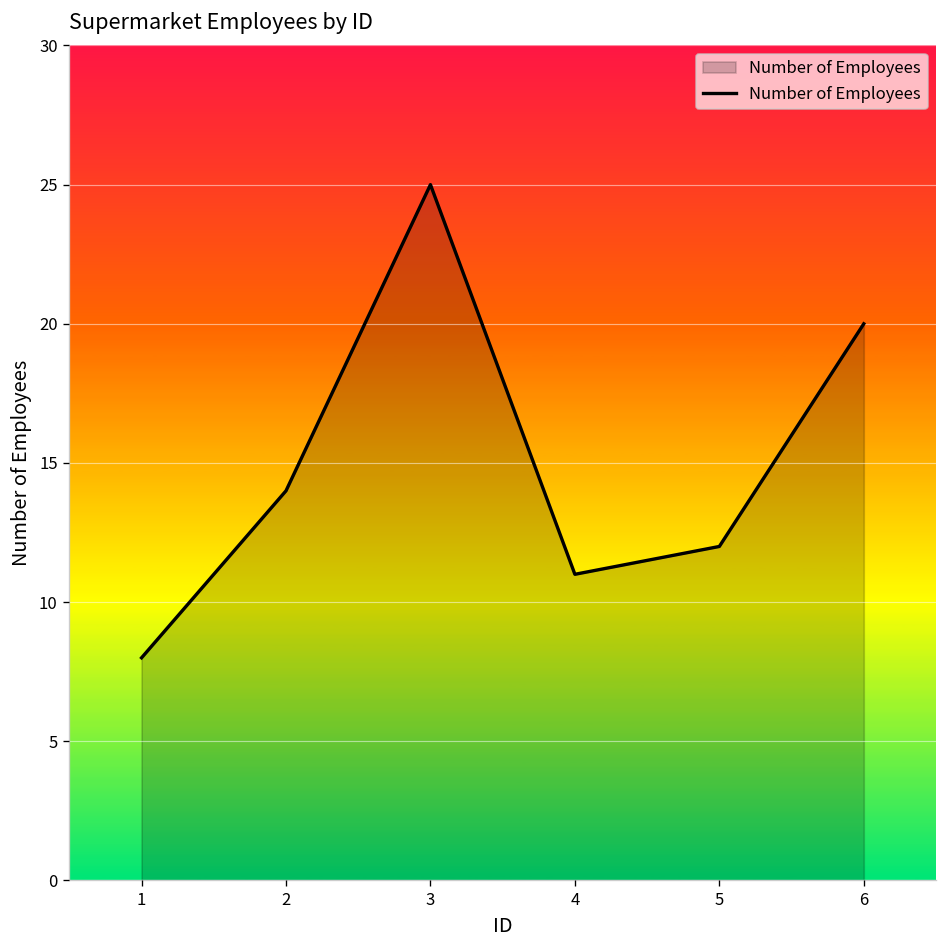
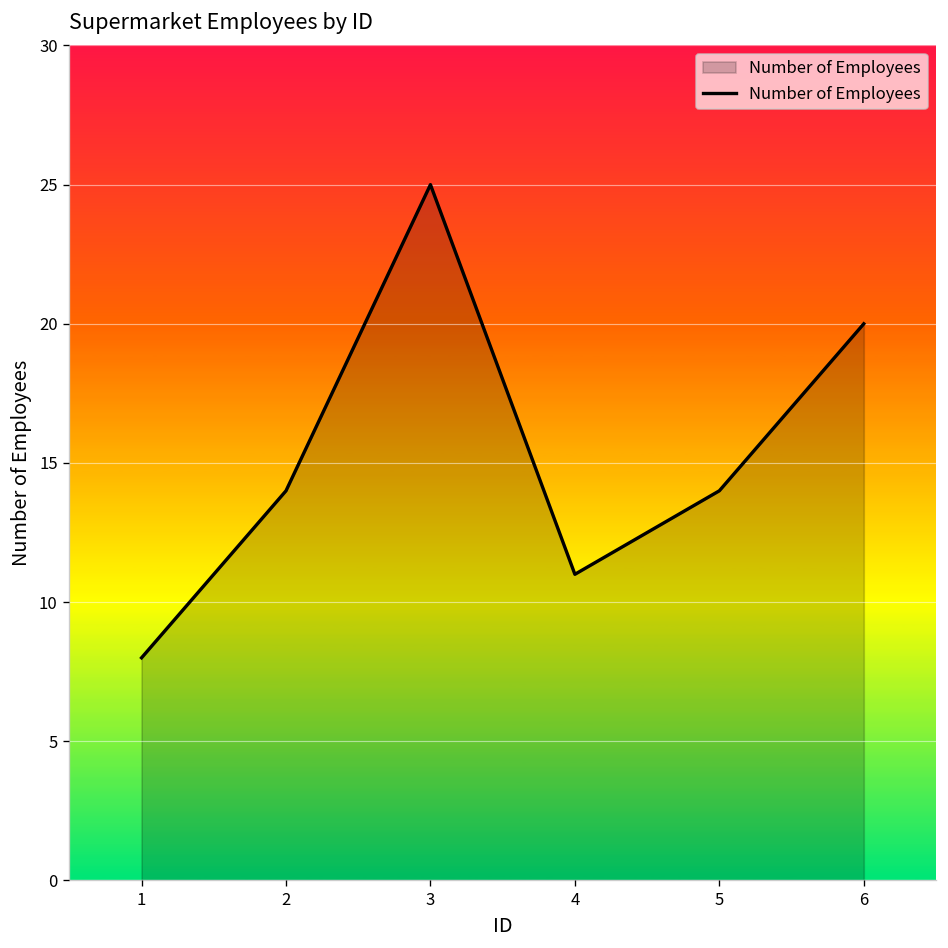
5: 12 -> 14
